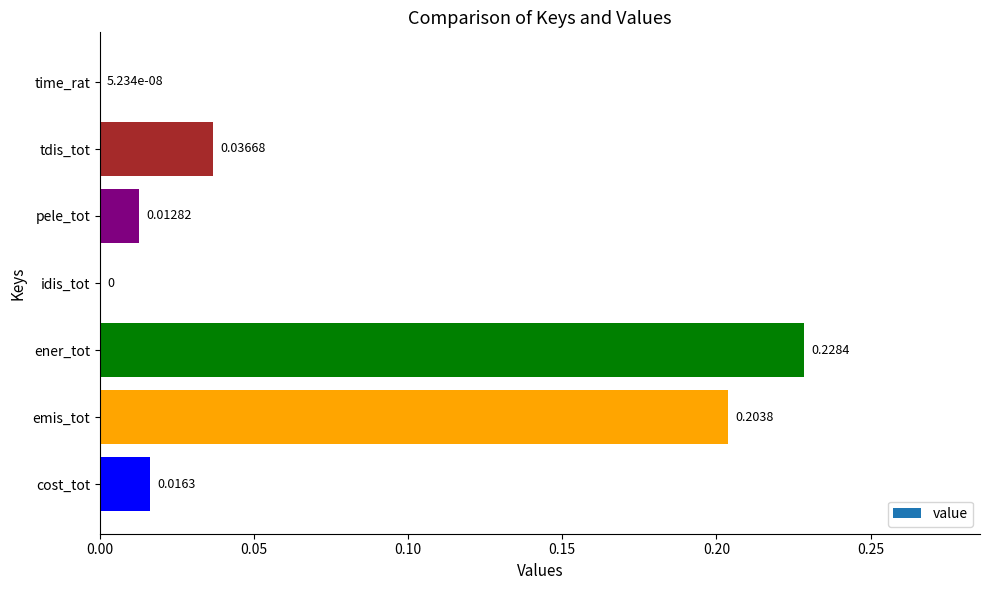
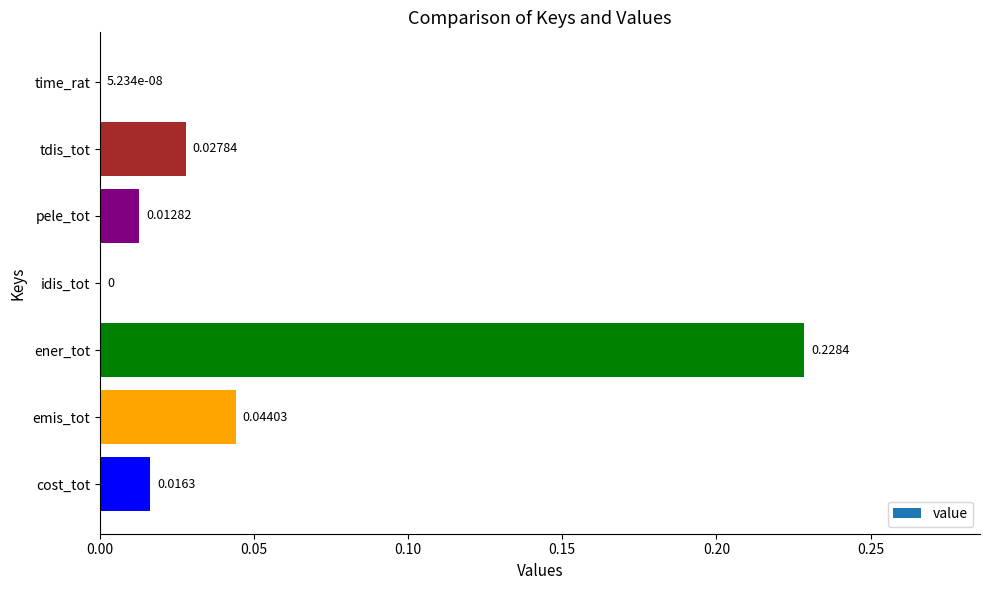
tdis_tot: 0.03668 -> 0.02784
emis_tot: 0.2038 -> 0.04403
